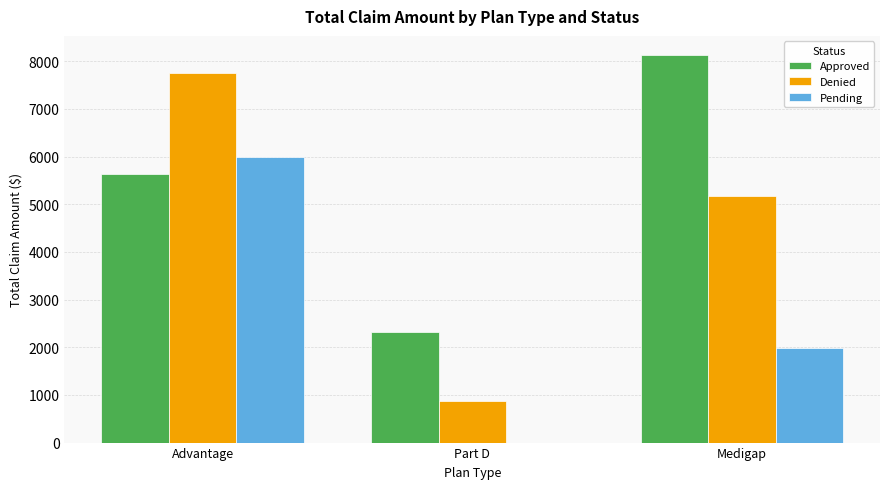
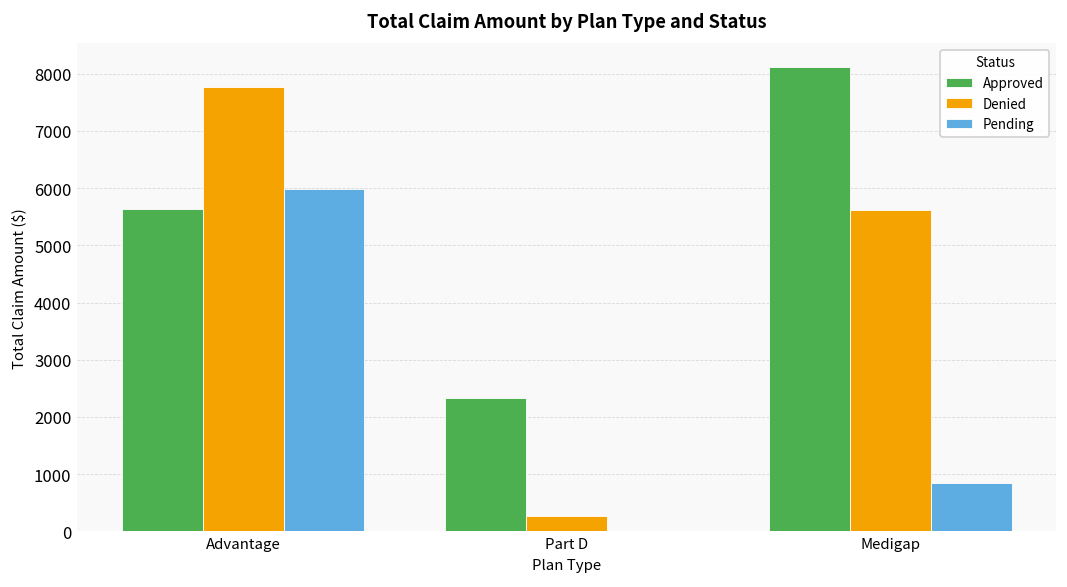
Denied, Part D: 900 -> 300
Denied, Medigap: 5200 -> 5600
Pending, Medigap: 2000 -> 800
